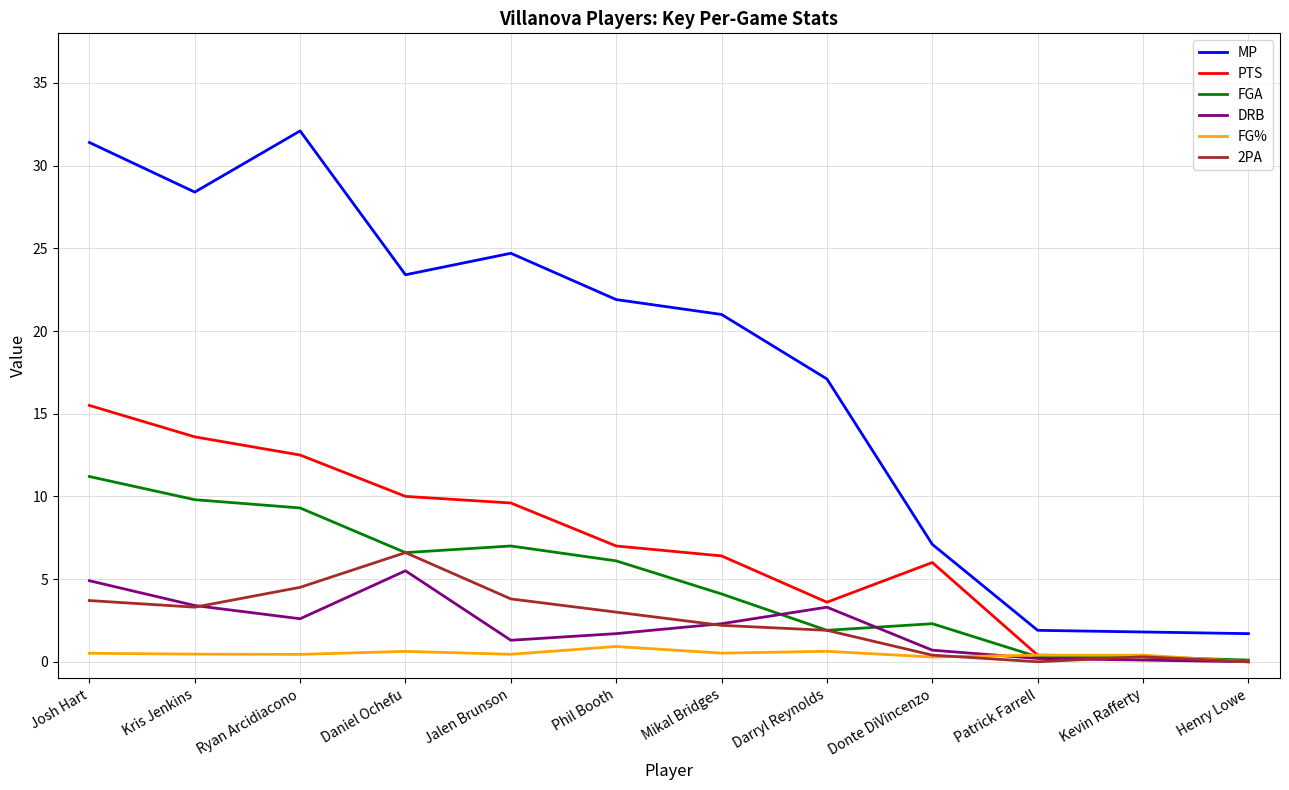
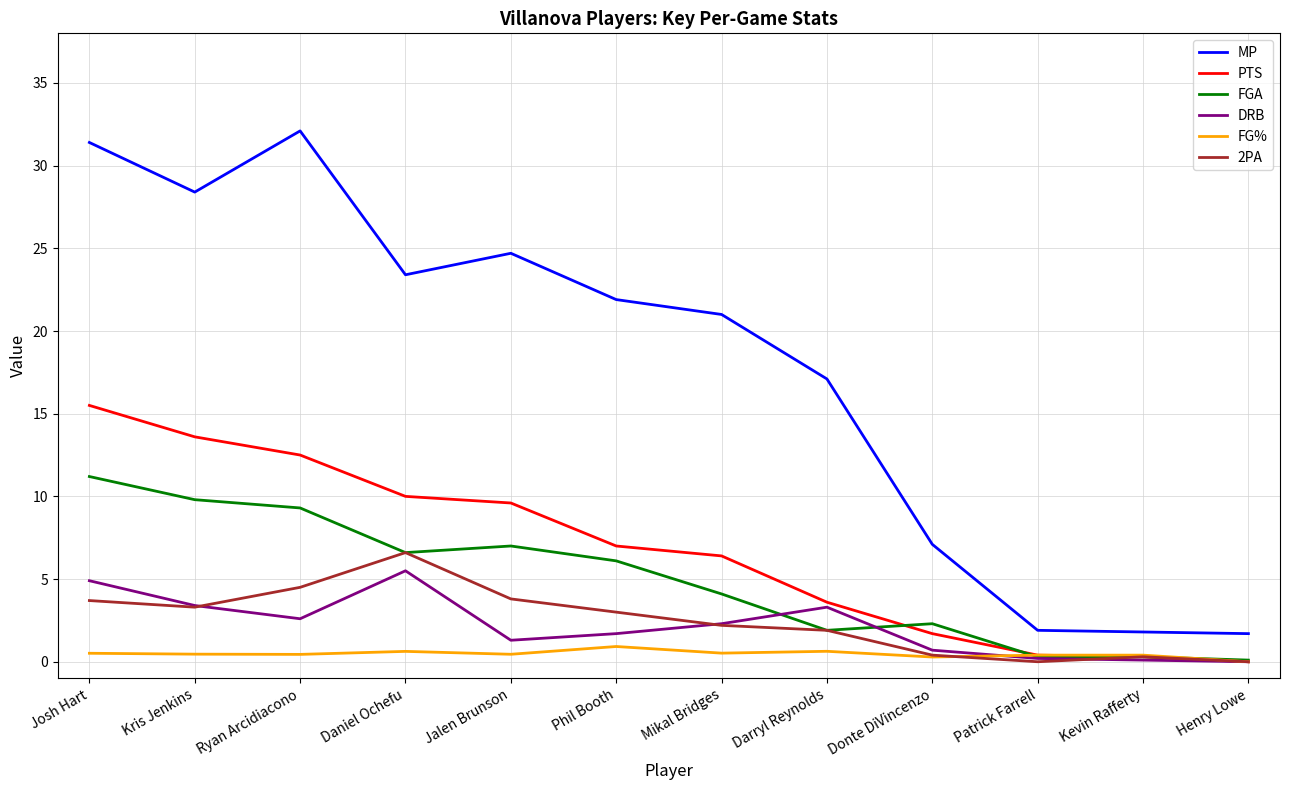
PTS, Donte DiVincenzo: 6.0 -> 1.7
